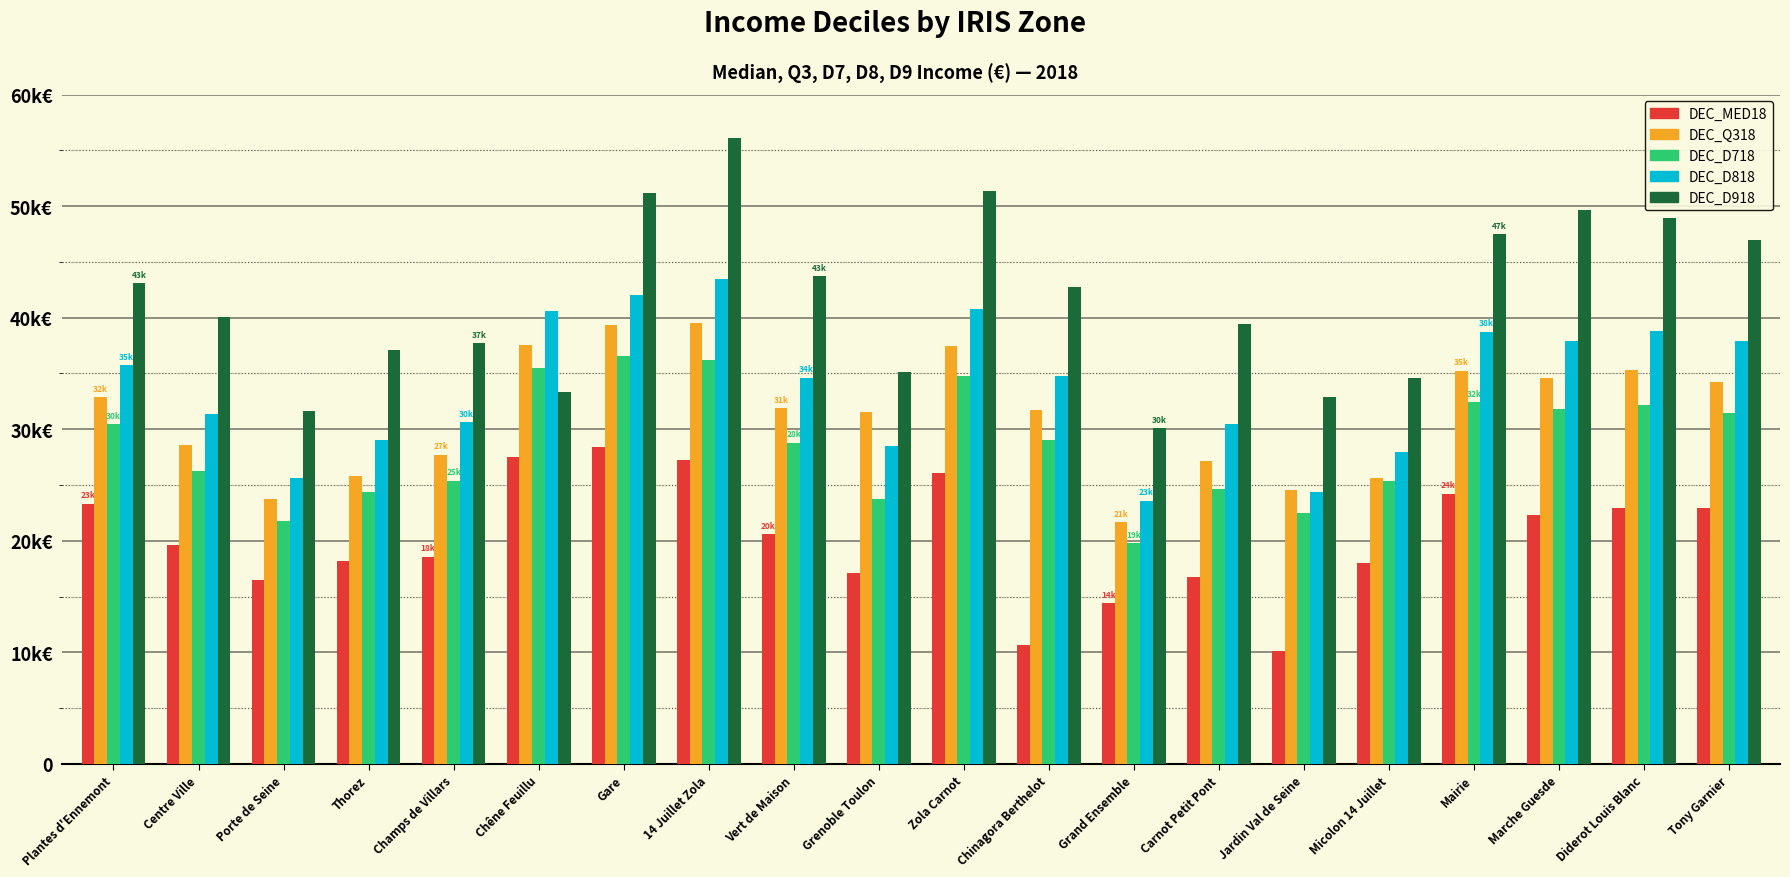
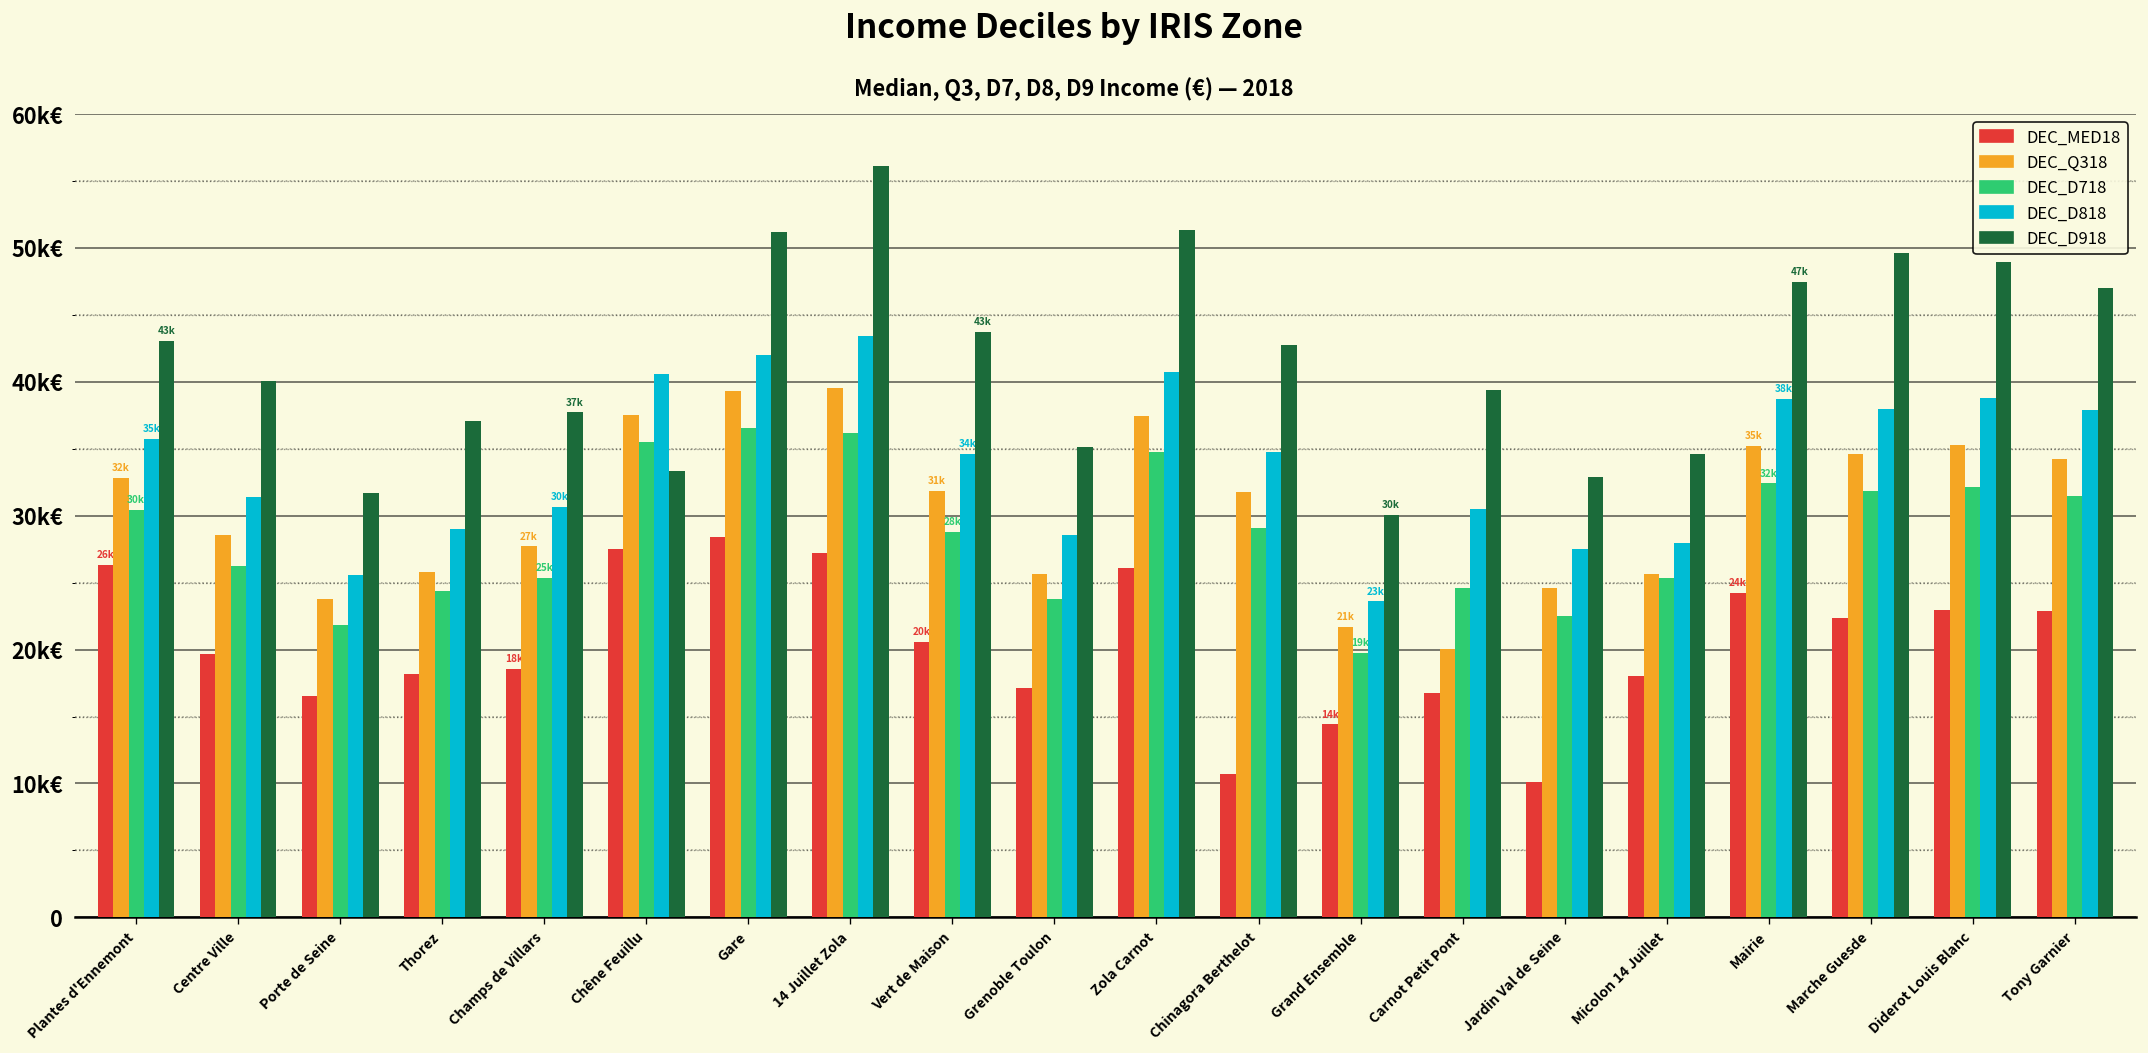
DEC_MED18, Plantes d'Ennemont: 23k -> 26k
DEC_Q318, Grenoble Toulon: 31.5k€ -> 25.6k€
DEC_Q318, Carnot Petit Pont: 27.2k€ -> 20.1k€
DEC_D818, Jardin Val de Seine: 24.4k€ -> 27.5k€
